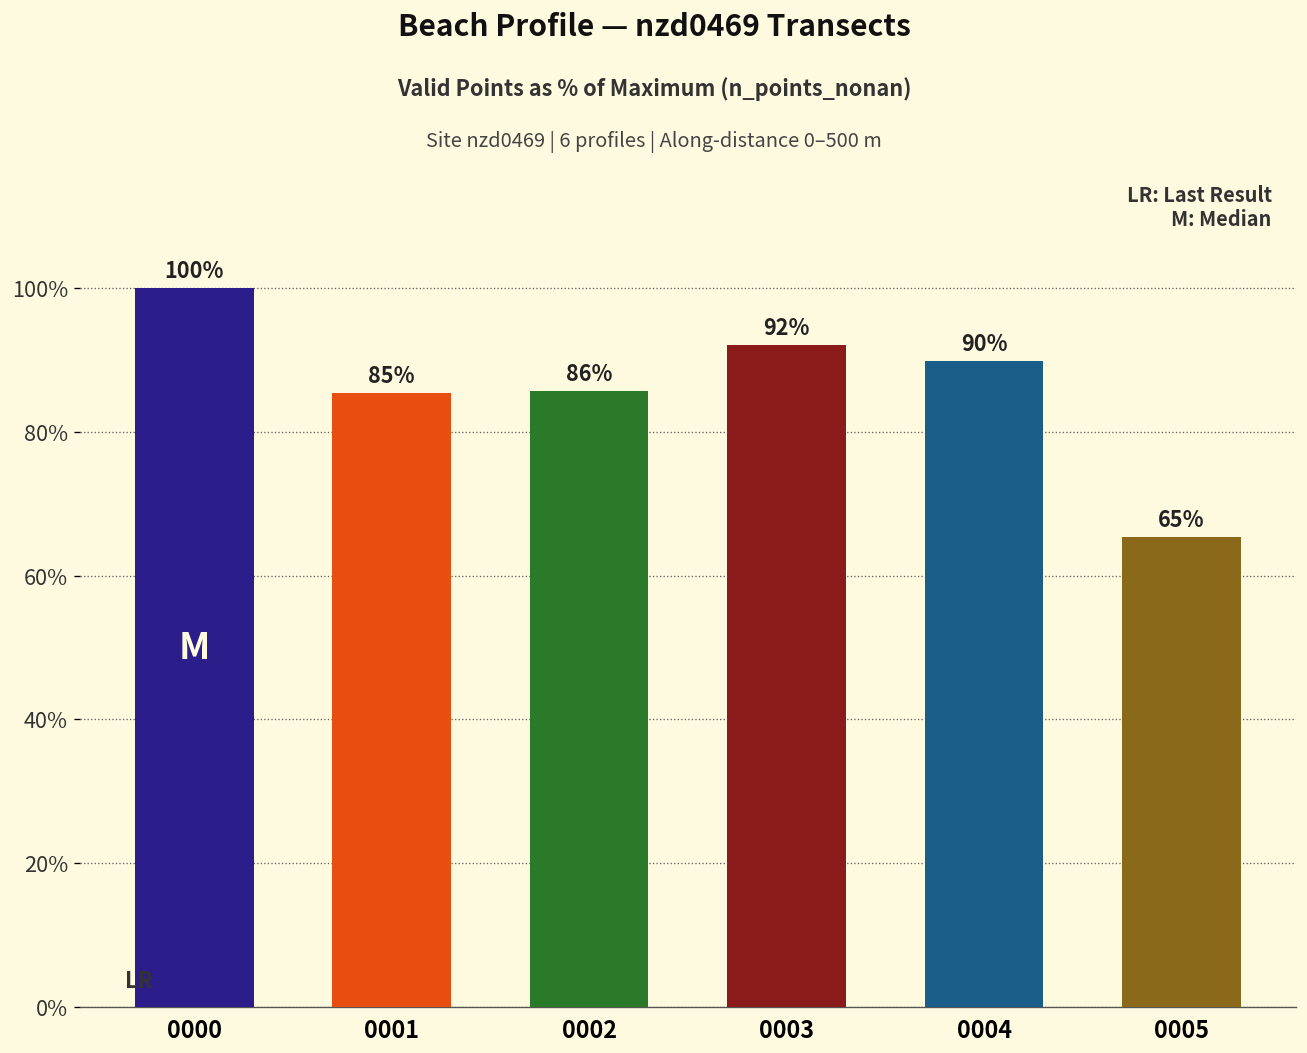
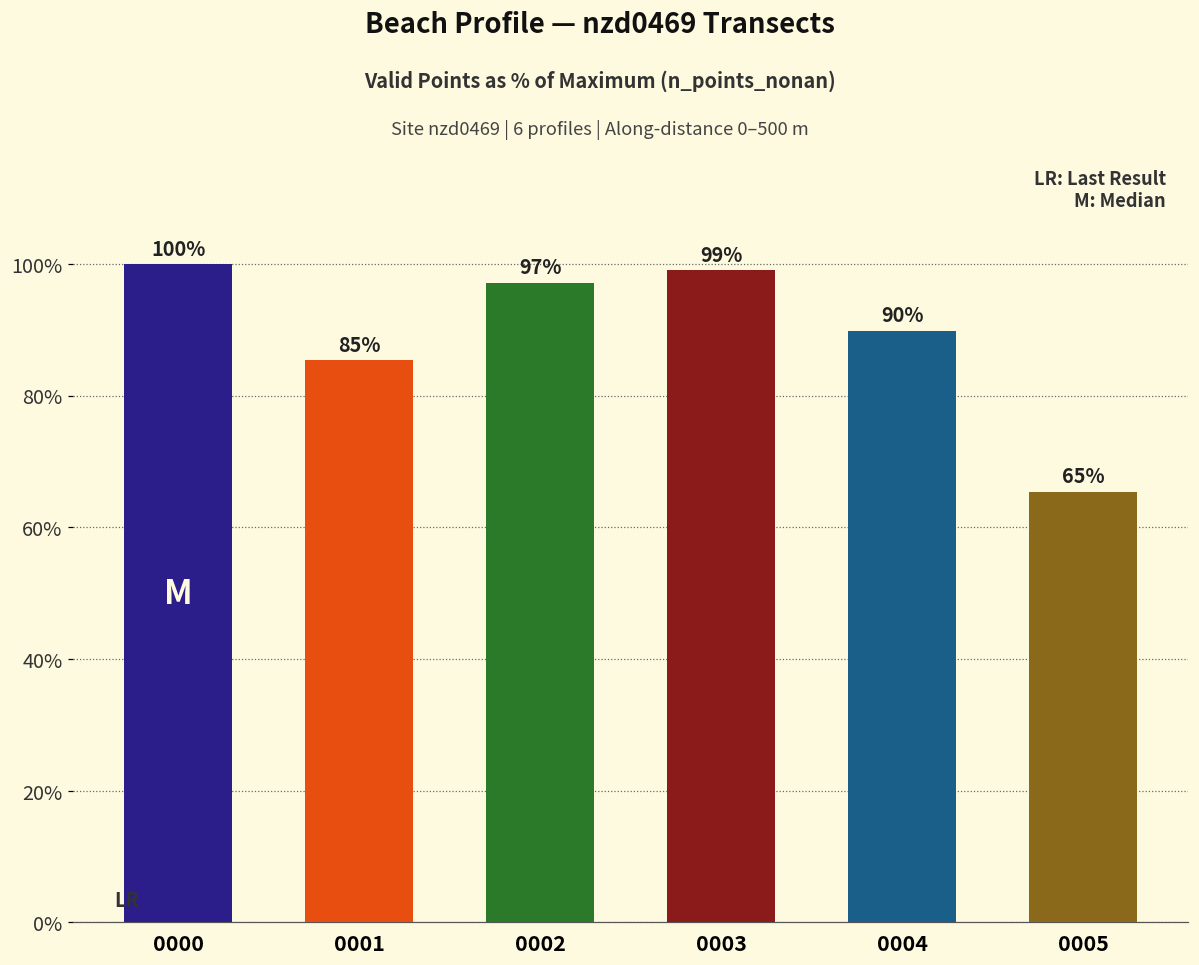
0002: 86% -> 97%
0003: 92% -> 99%
